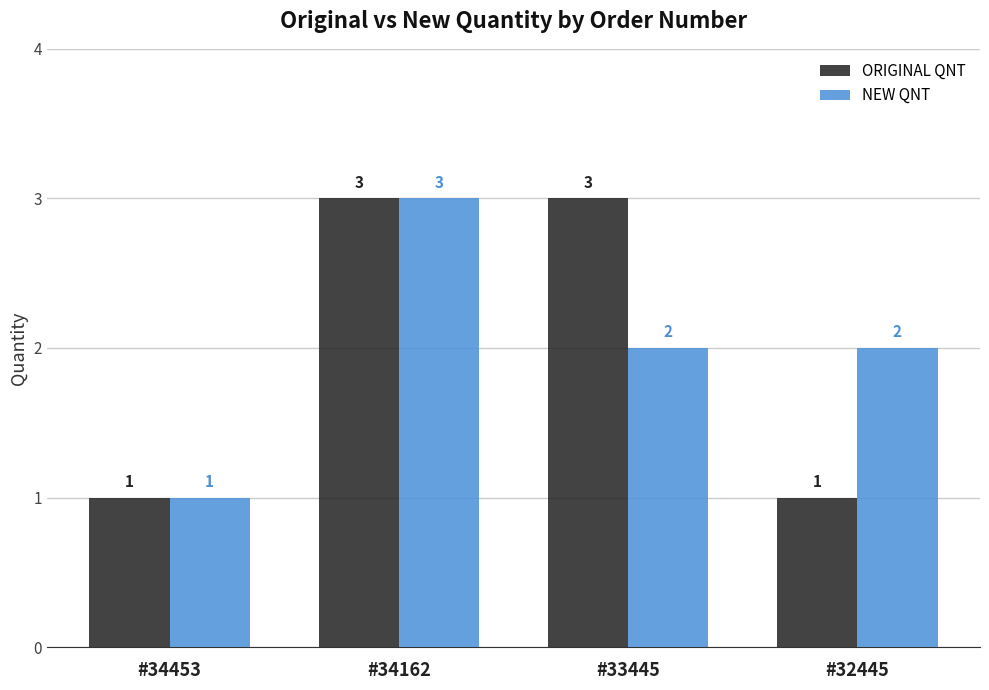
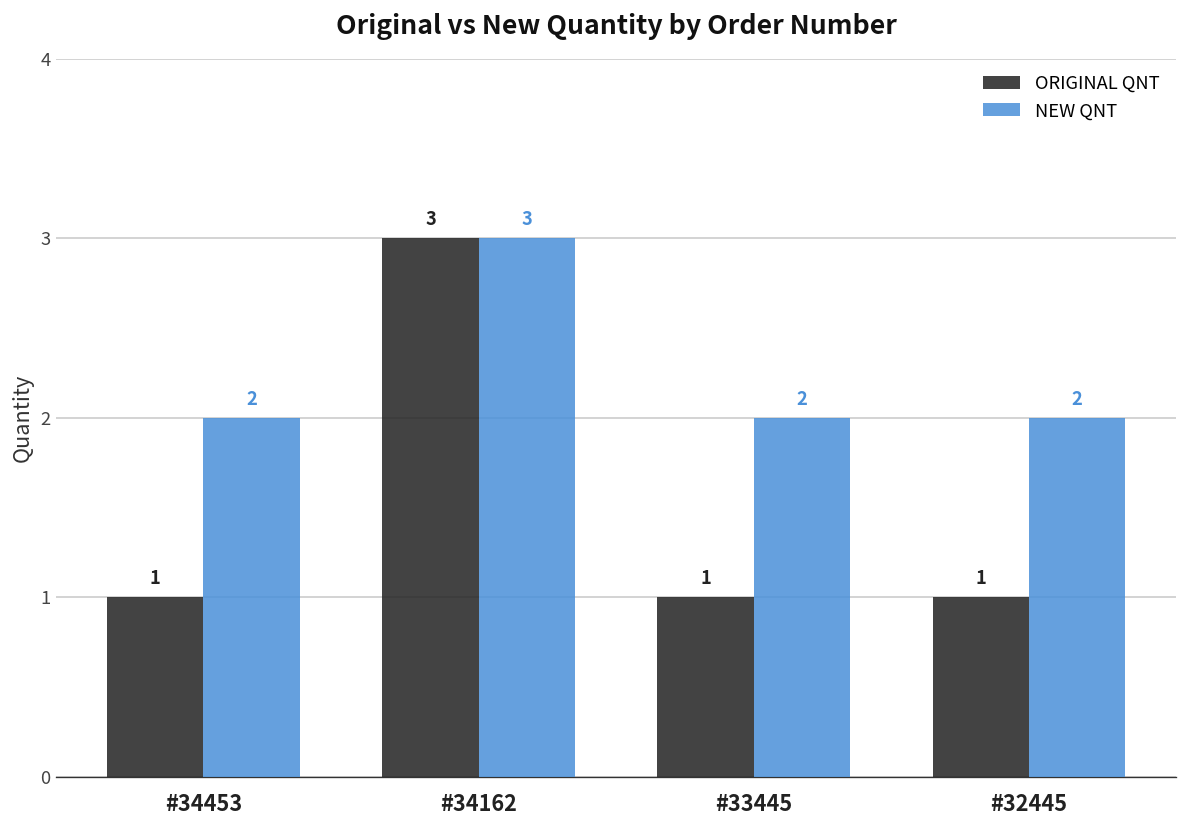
NEW QNT, #34453: 1 -> 2
ORIGINAL QNT, #33445: 3 -> 1
